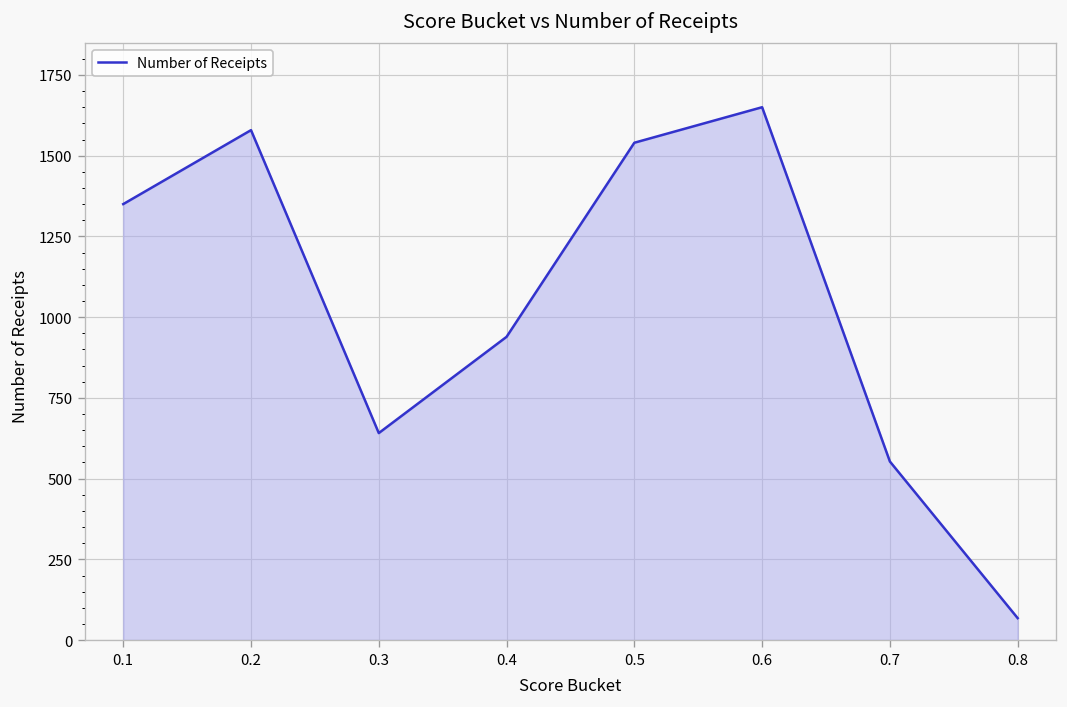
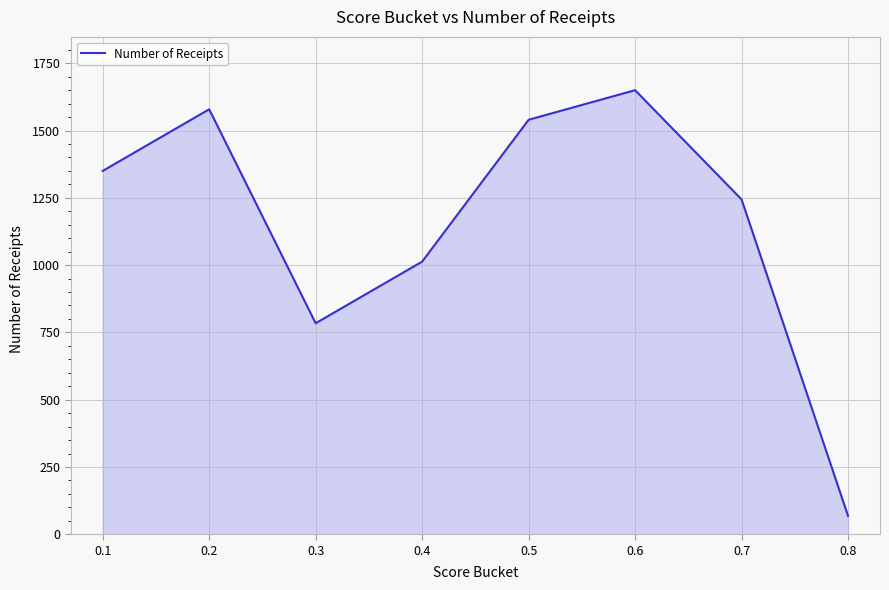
0.3: 640 -> 780
0.4: 940 -> 1010
0.7: 550 -> 1240
